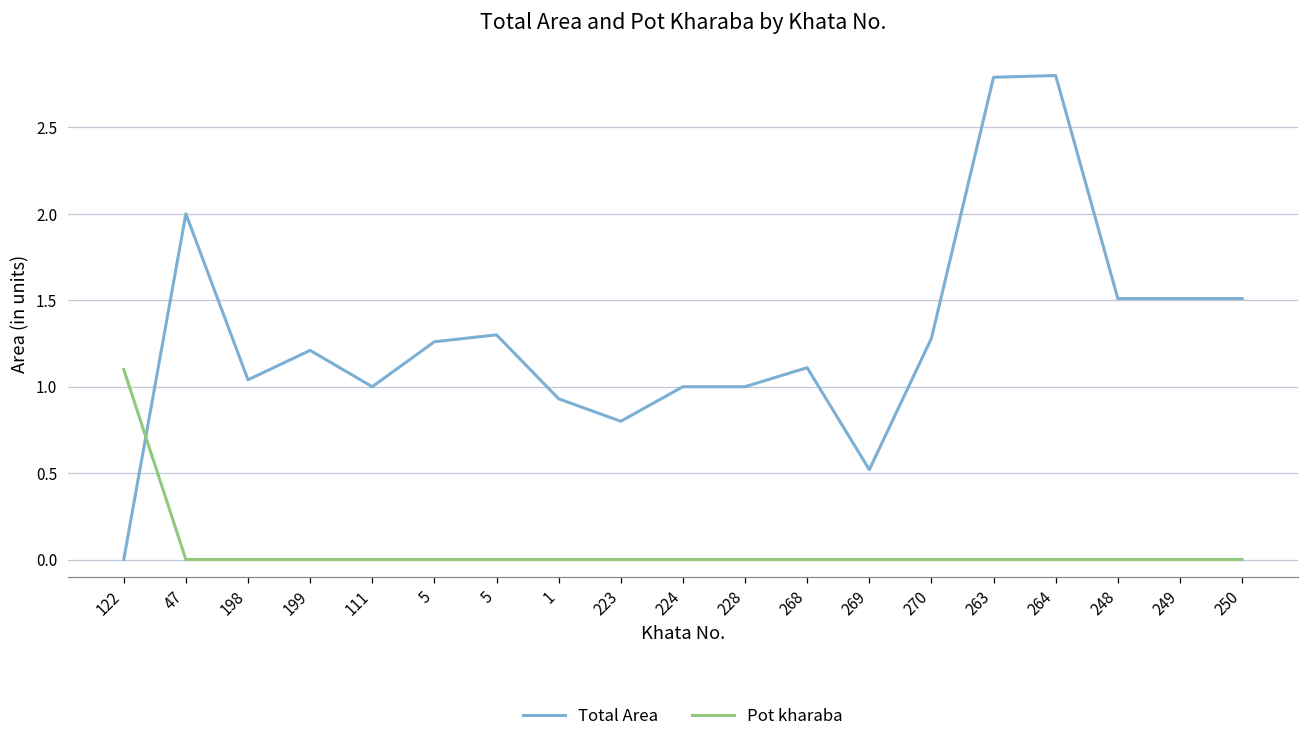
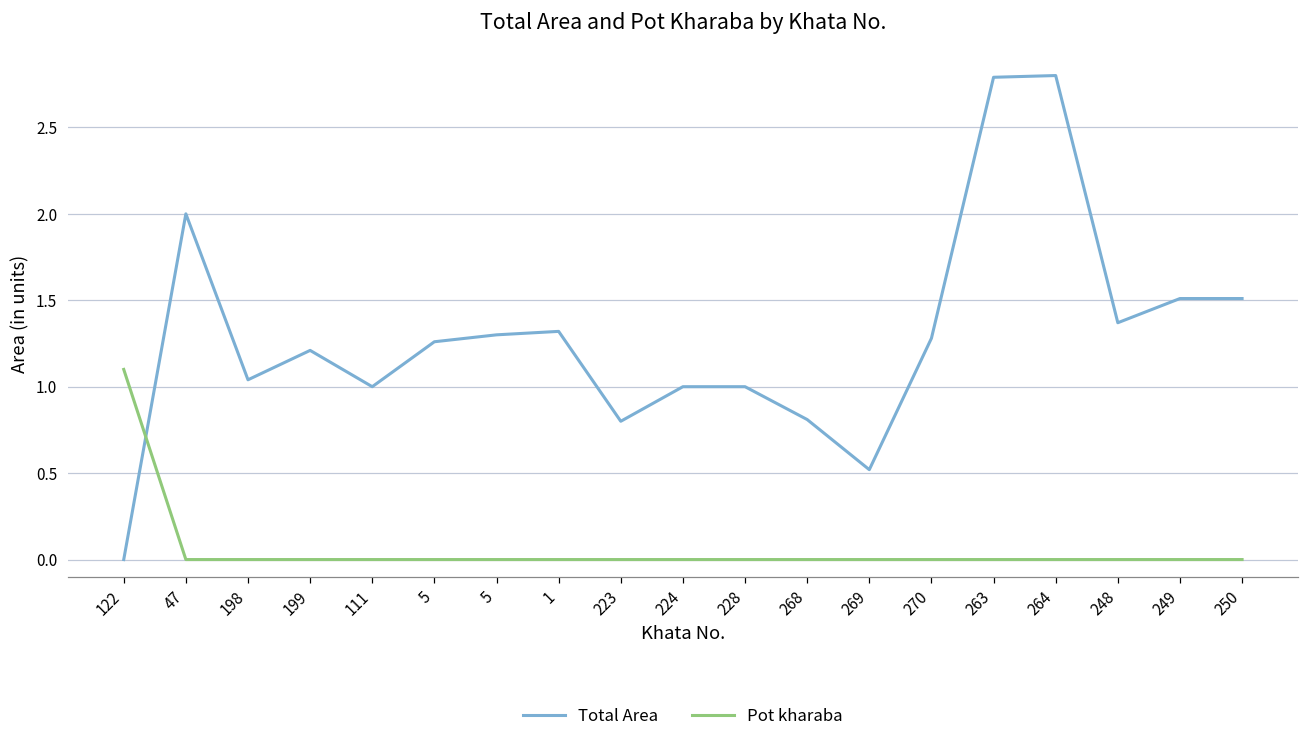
Total Area, 1: 0.93 -> 1.32
Total Area, 268: 1.11 -> 0.81
Total Area, 248: 1.51 -> 1.37
